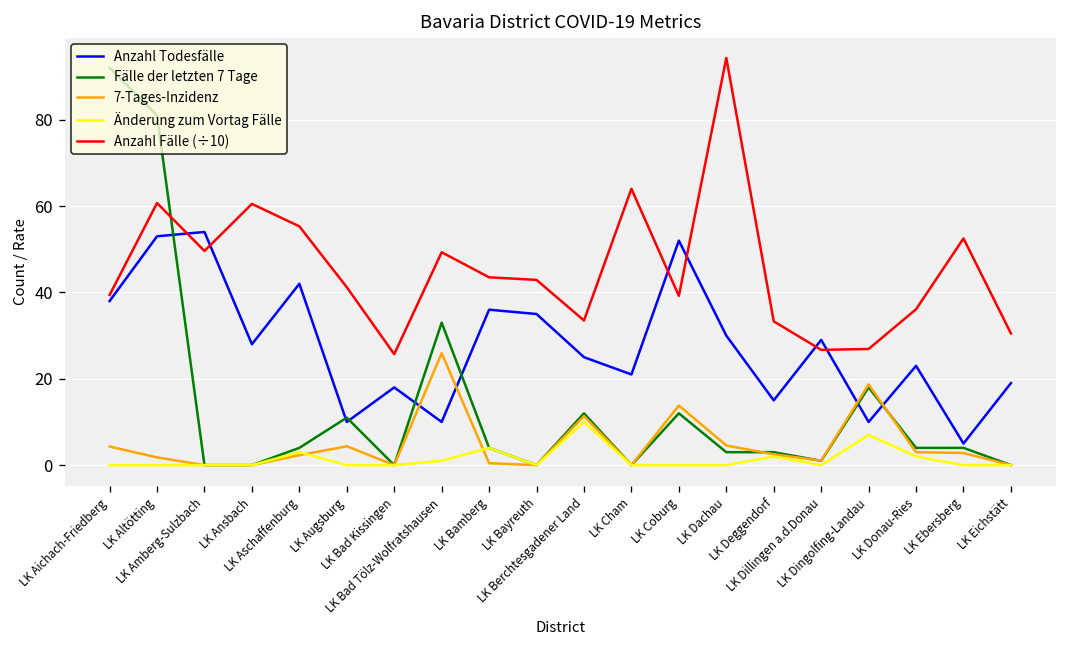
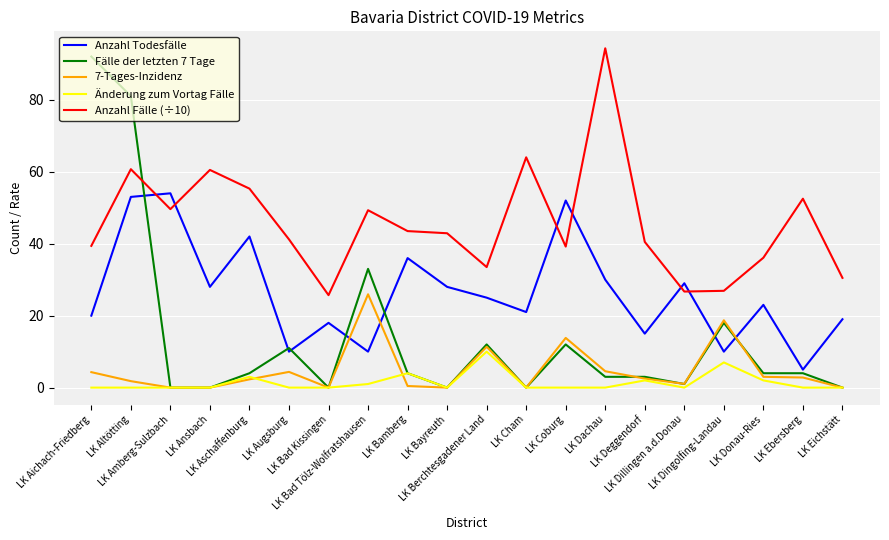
Anzahl Todesfälle, LK Aichach-Friedberg: 38 -> 20
Anzahl Todesfälle, LK Bayreuth: 35 -> 28
Anzahl Fälle (÷10), LK Deggendorf: 33 -> 41
